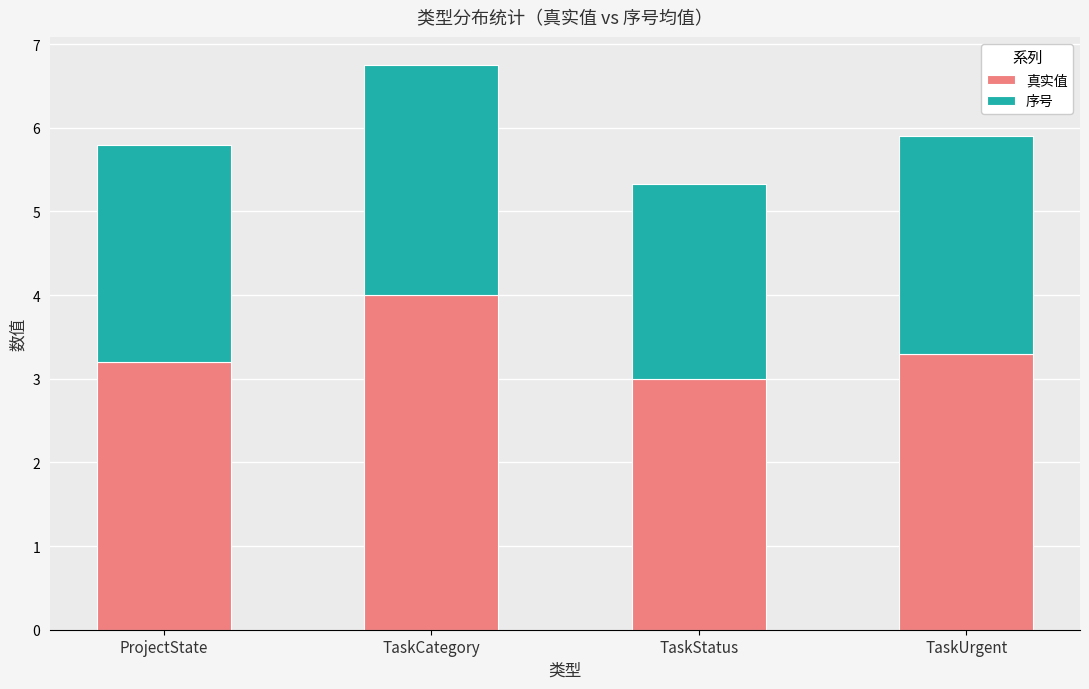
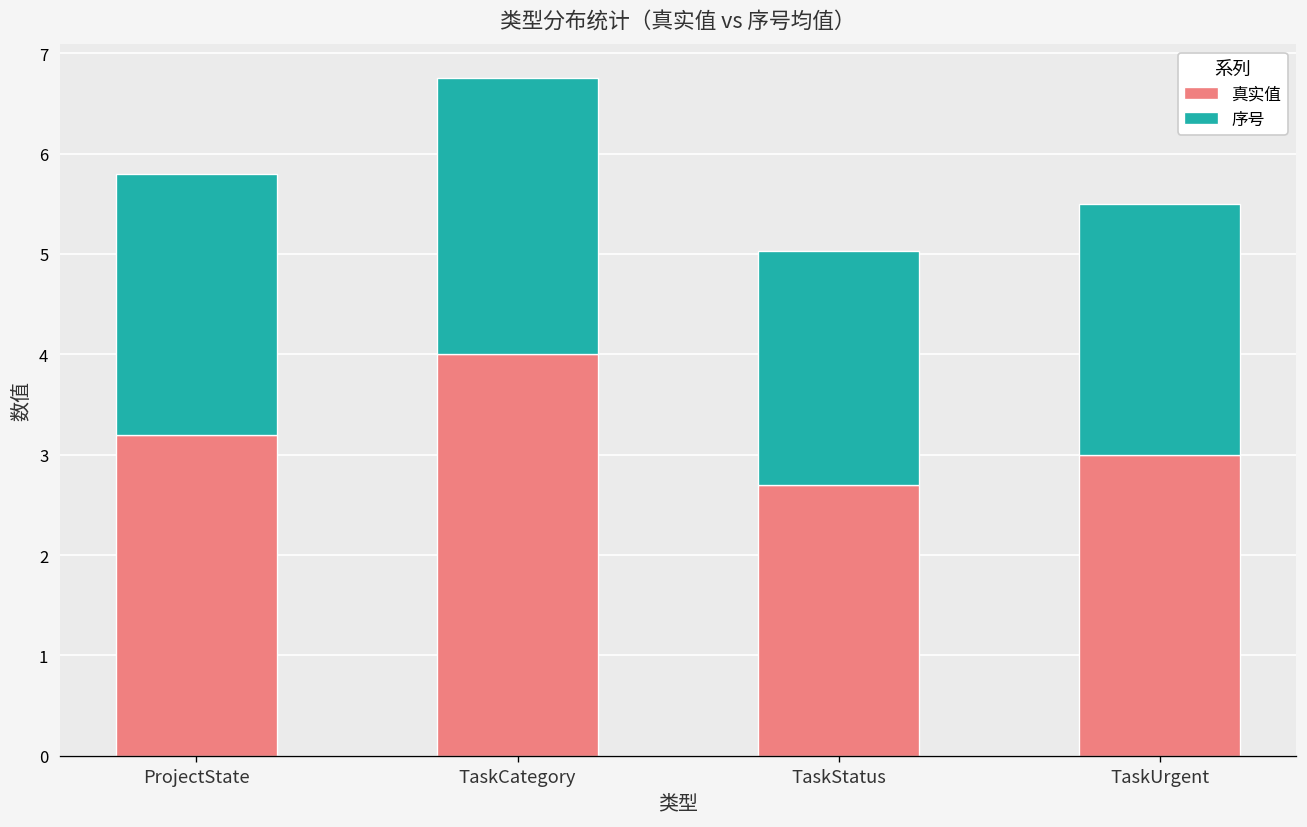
真实值, TaskStatus: 3.0 -> 2.7
真实值, TaskUrgent: 3.3 -> 3.0
序号, TaskUrgent: 2.6 -> 2.5
